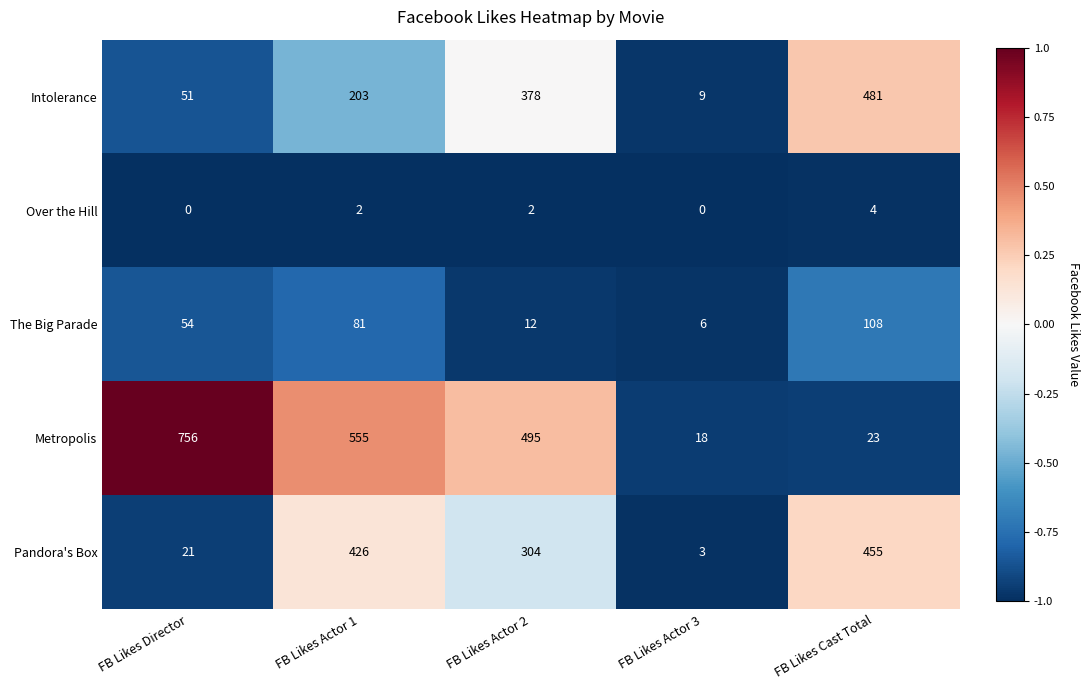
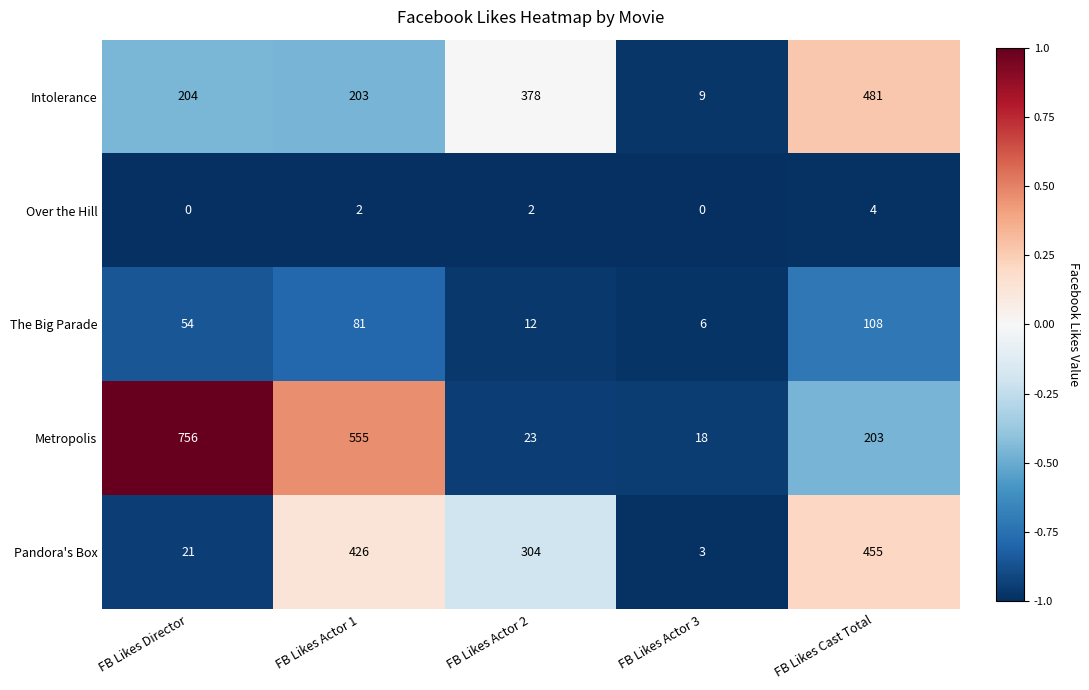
Intolerance, FB Likes Director: 51 -> 204
Metropolis, FB Likes Actor 2: 495 -> 23
Metropolis, FB Likes Cast Total: 23 -> 203
